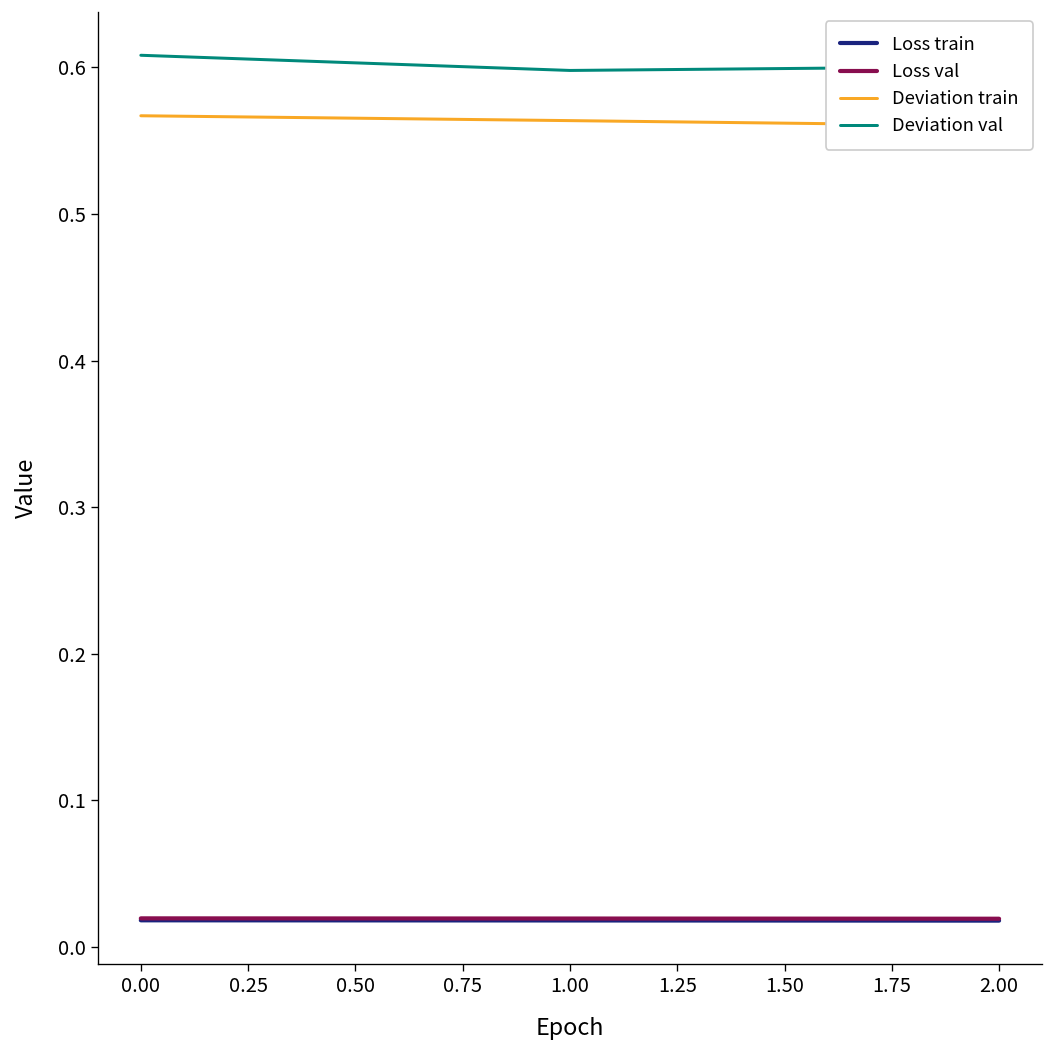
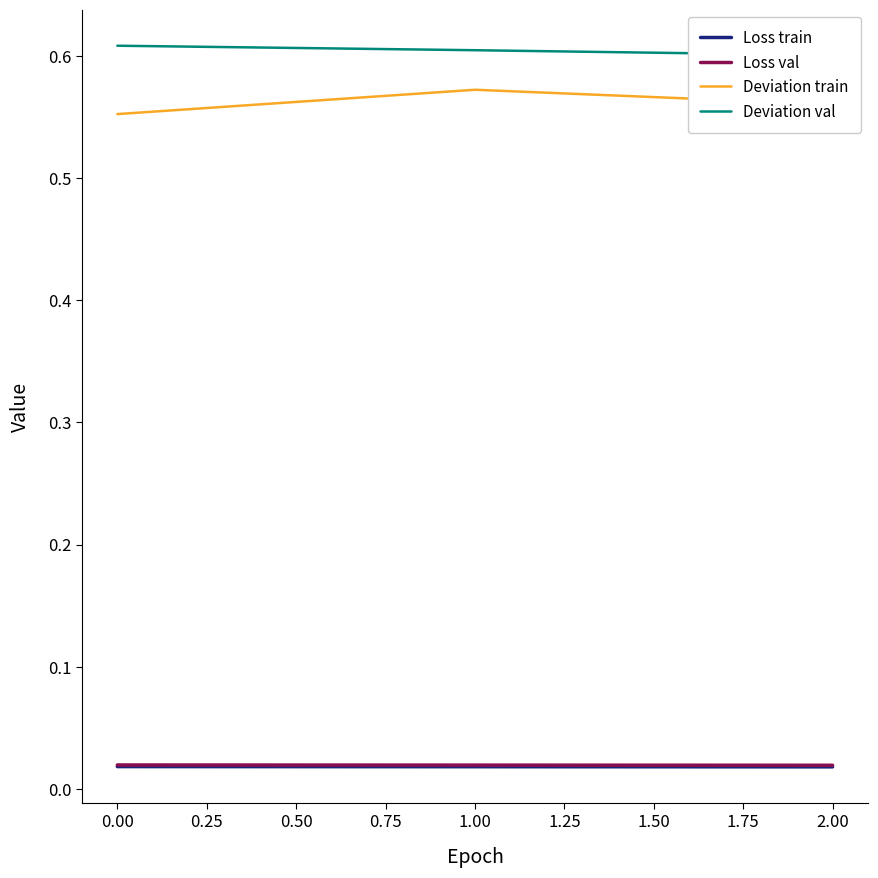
Deviation train, 0.00: 0.567 -> 0.552
Deviation train, 1.00: 0.564 -> 0.572
Deviation val, 1.00: 0.598 -> 0.604
